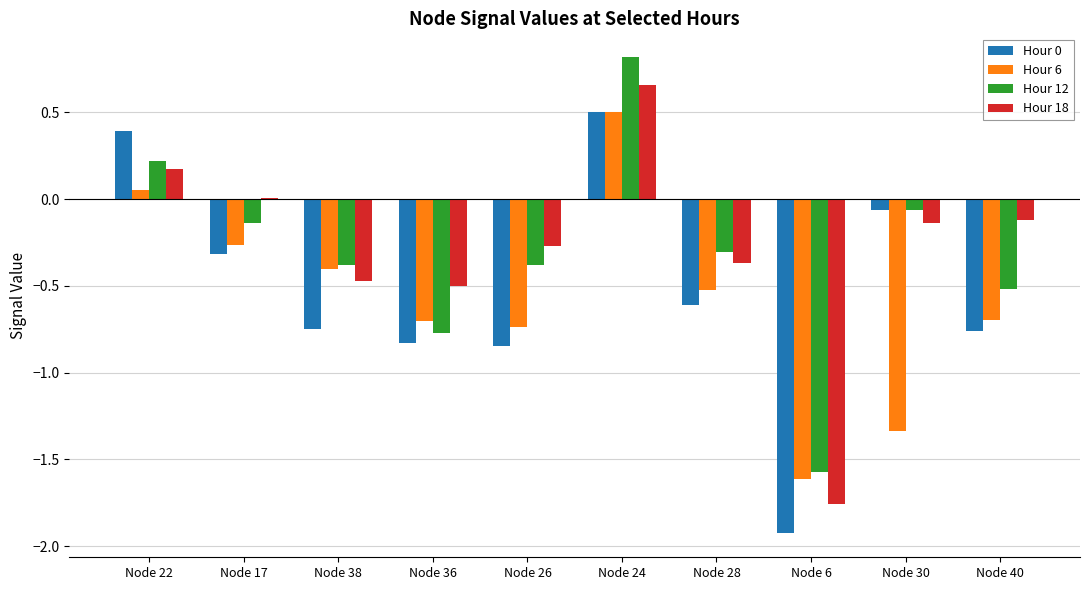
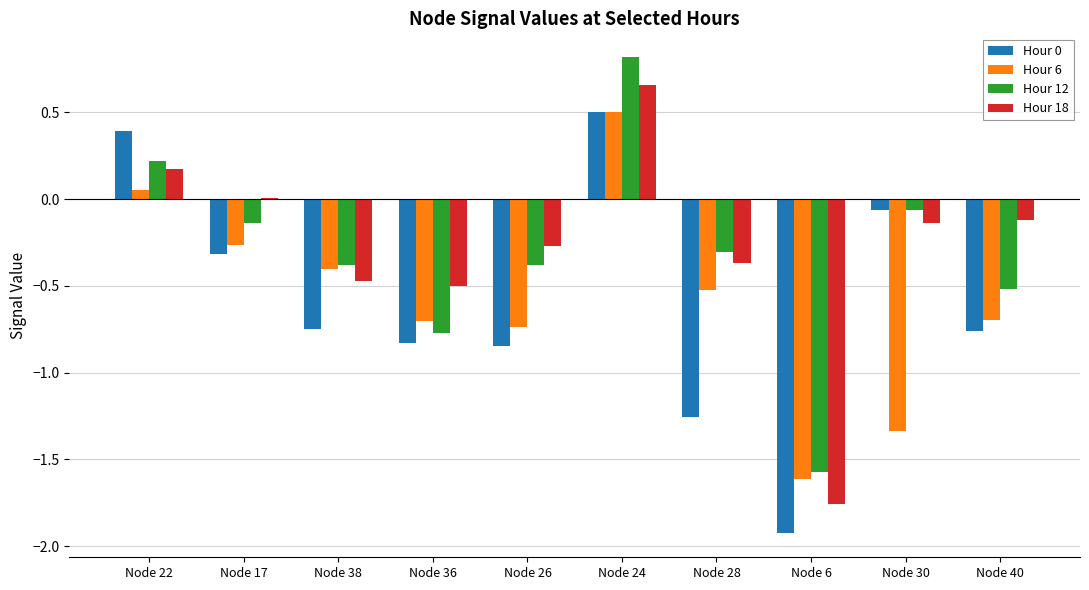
Hour 0, Node 28: -0.61 -> -1.26
